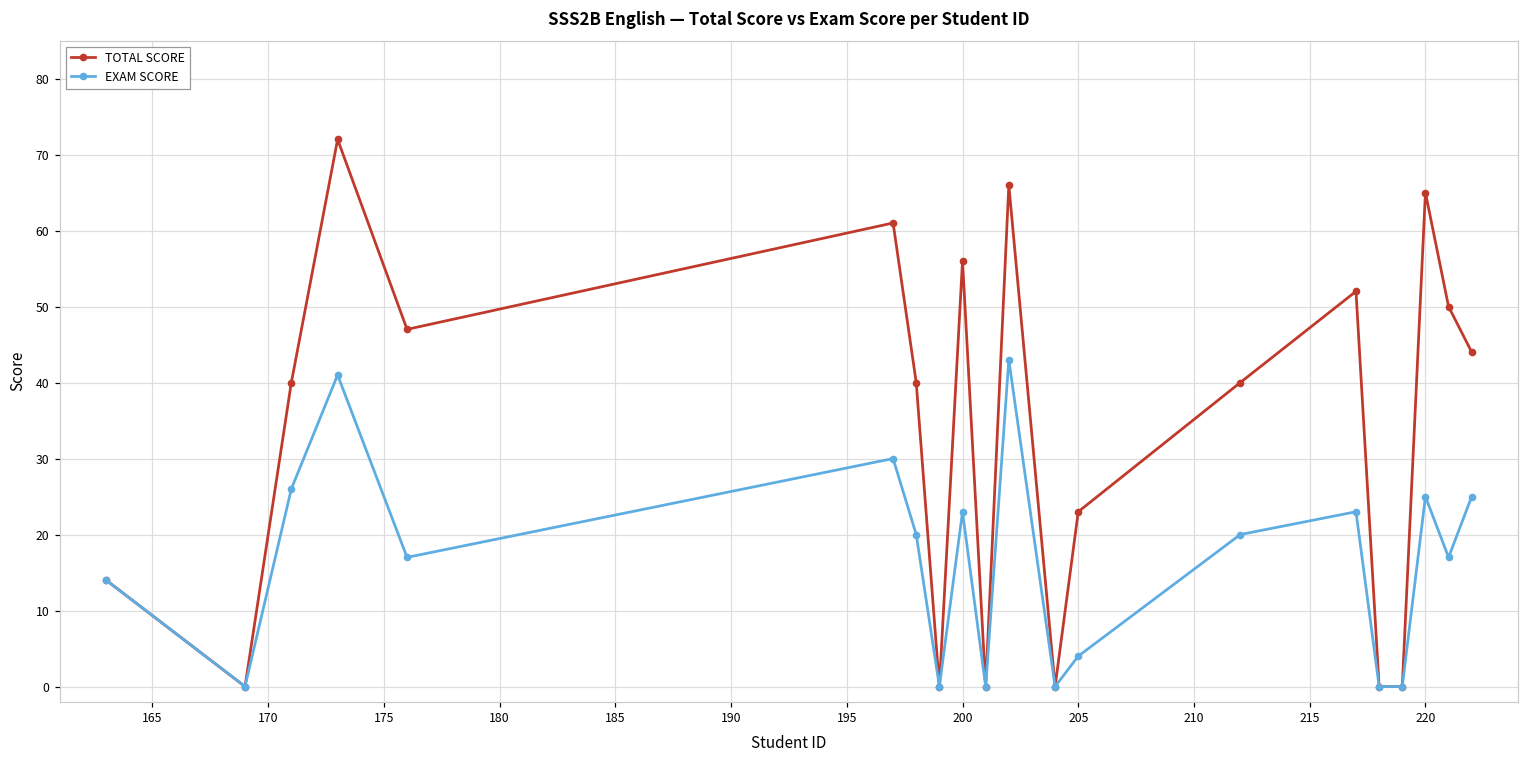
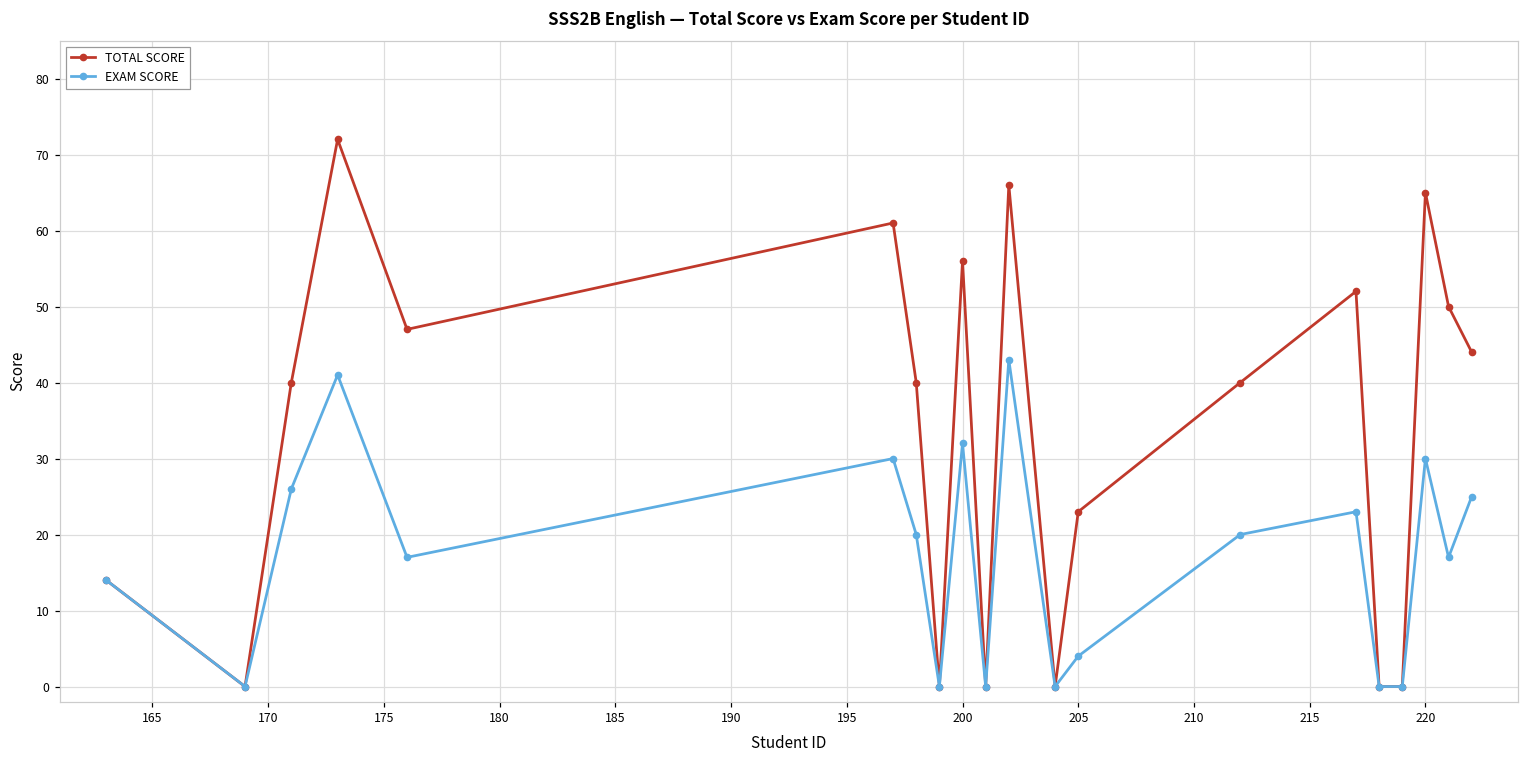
EXAM SCORE, 200: 23 -> 32
EXAM SCORE, 220: 25 -> 30
